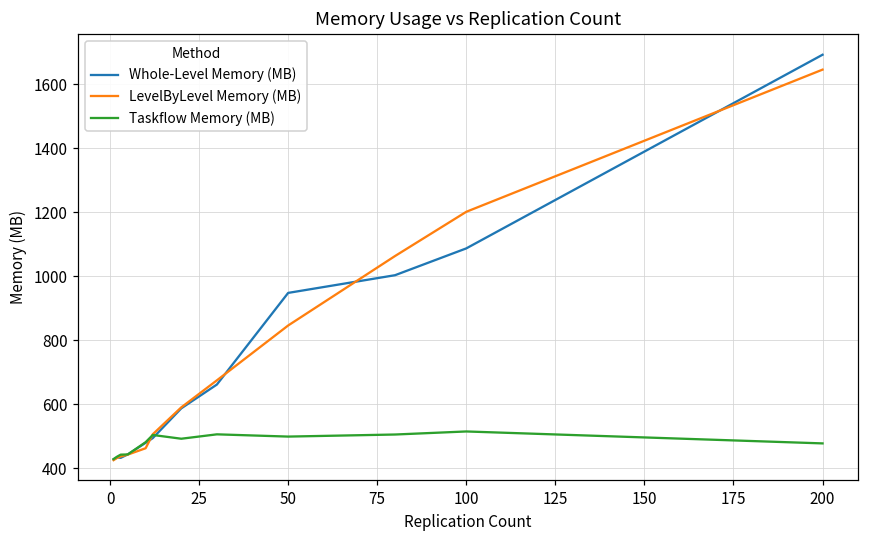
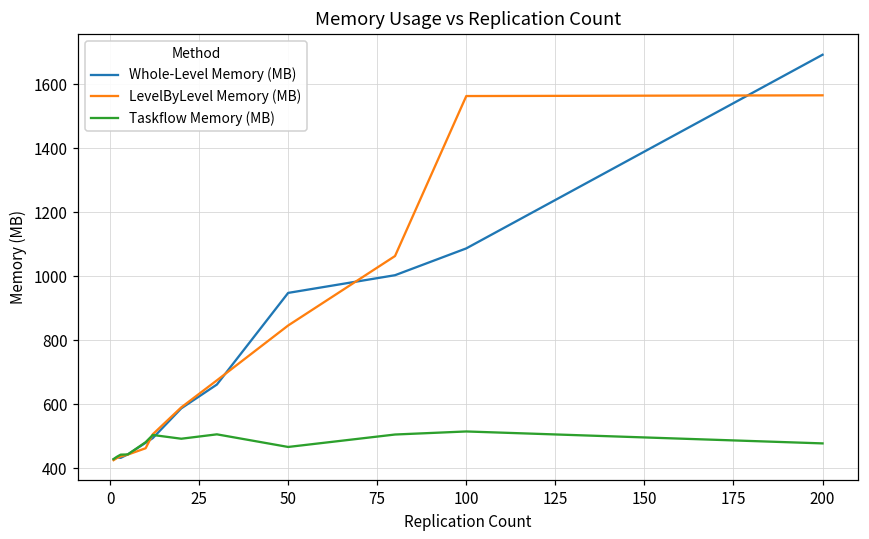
Taskflow Memory (MB), 50: 500 -> 470
LevelByLevel Memory (MB), 100: 1200 -> 1560
LevelByLevel Memory (MB), 200: 1650 -> 1570
